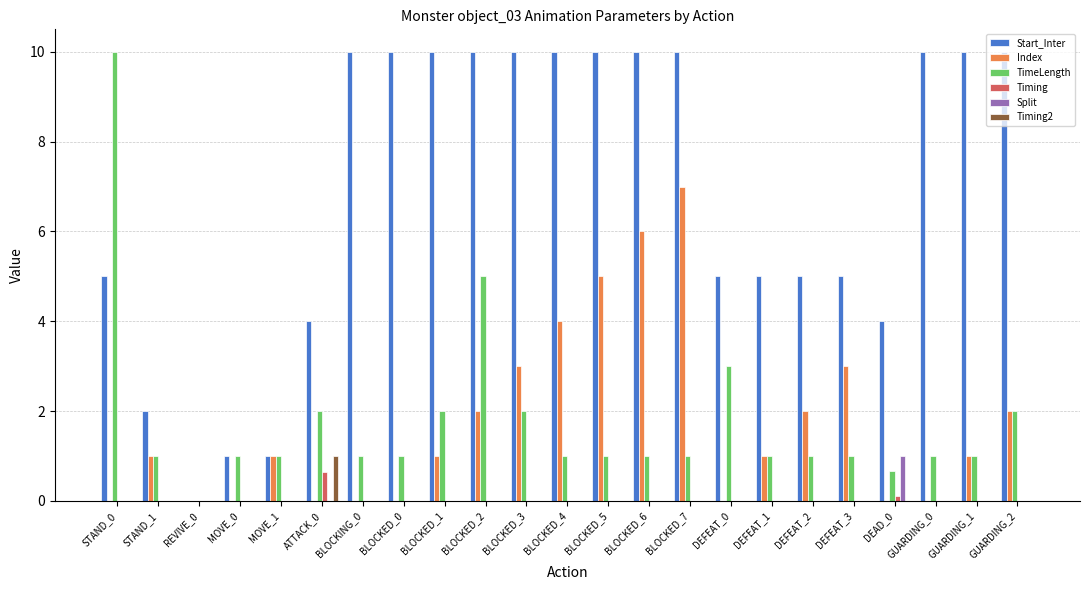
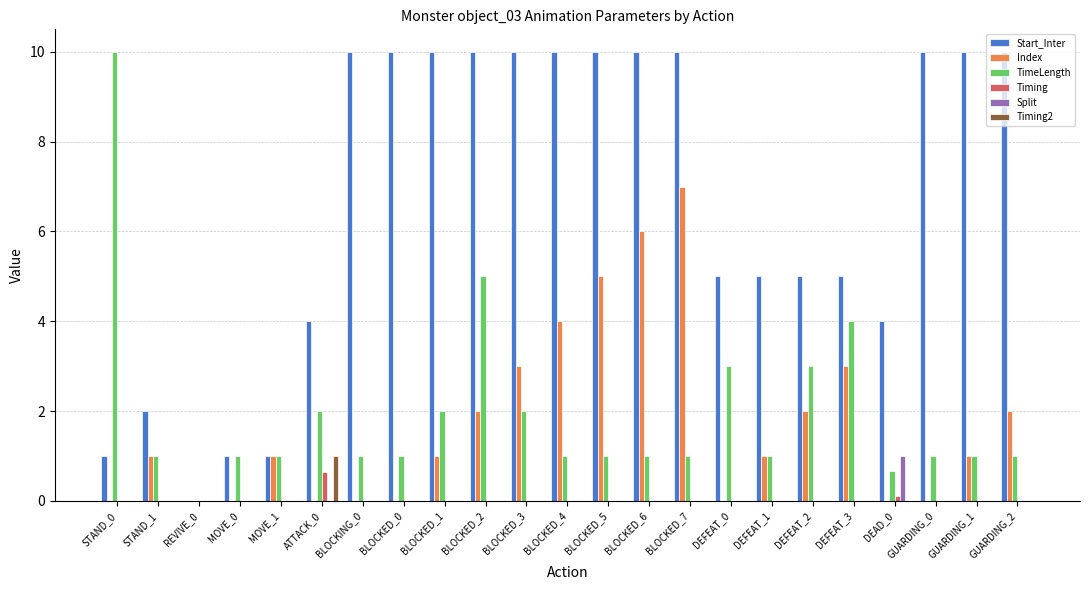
Start_Inter, STAND_0: 5 -> 1
TimeLength, DEFEAT_2: 1 -> 3
TimeLength, DEFEAT_3: 1 -> 4
TimeLength, GUARDING_2: 2 -> 1
